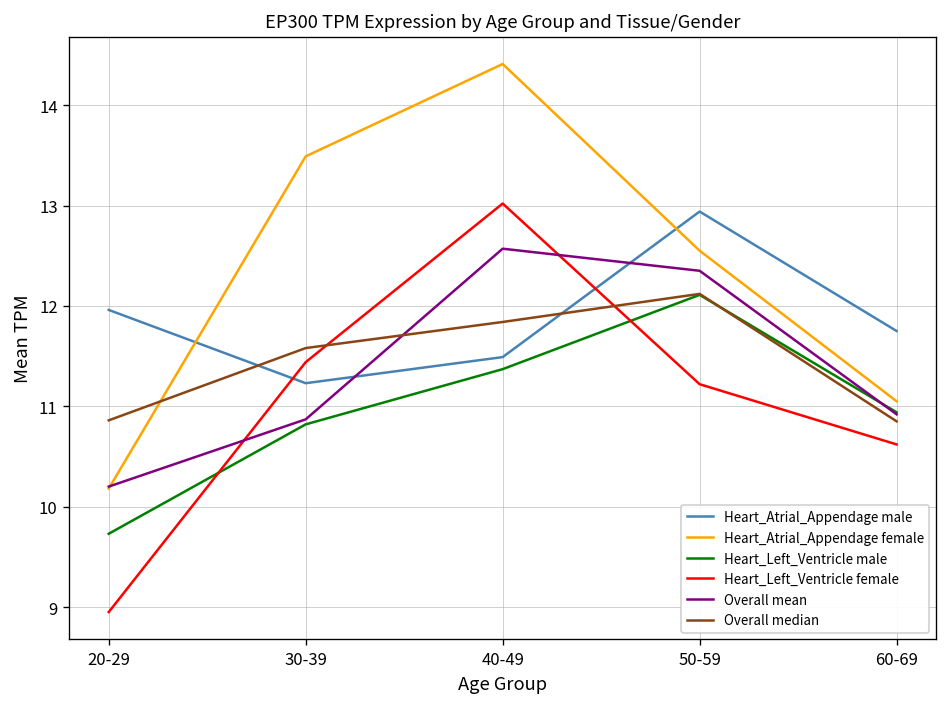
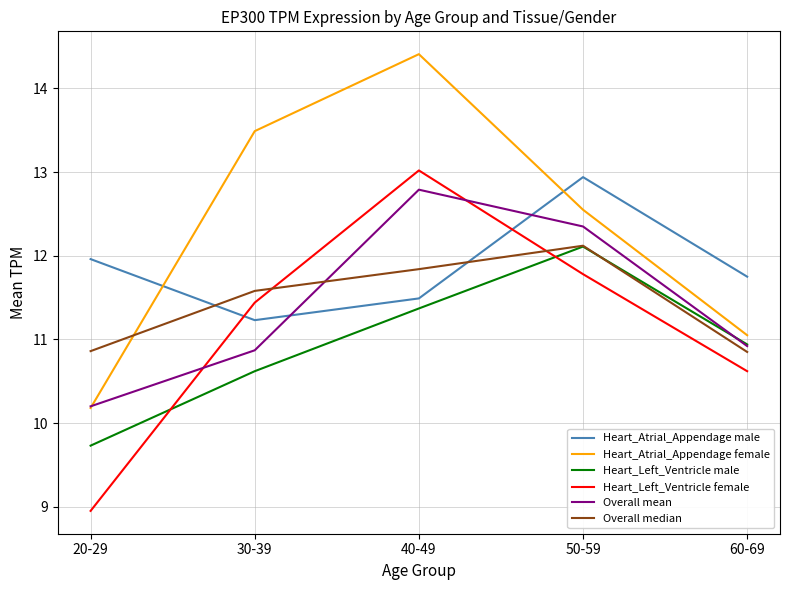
Heart_Left_Ventricle male, 30-39: 10.8 -> 10.6
Overall mean, 40-49: 12.6 -> 12.8
Heart_Left_Ventricle female, 50-59: 11.2 -> 11.8
